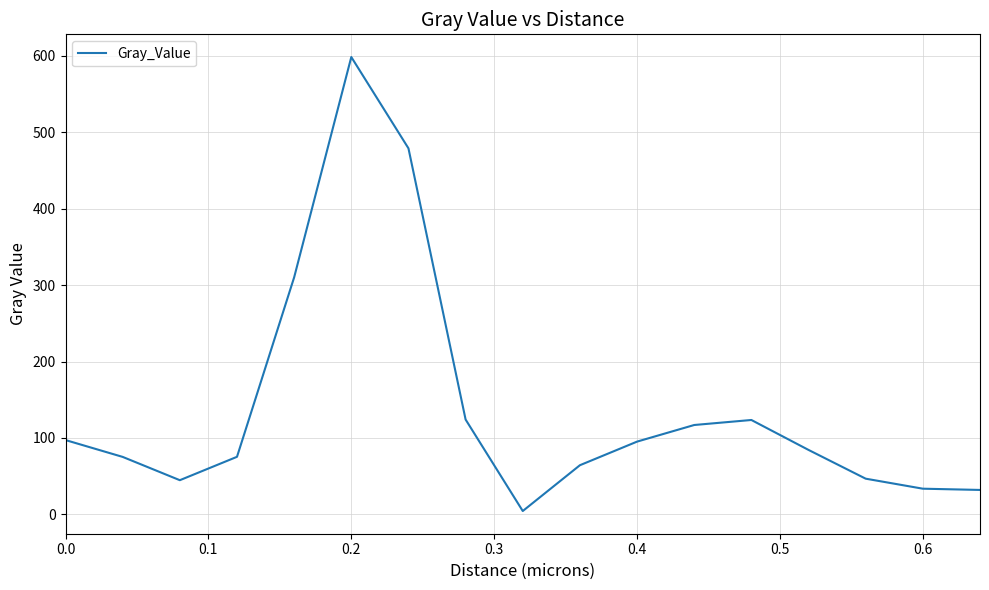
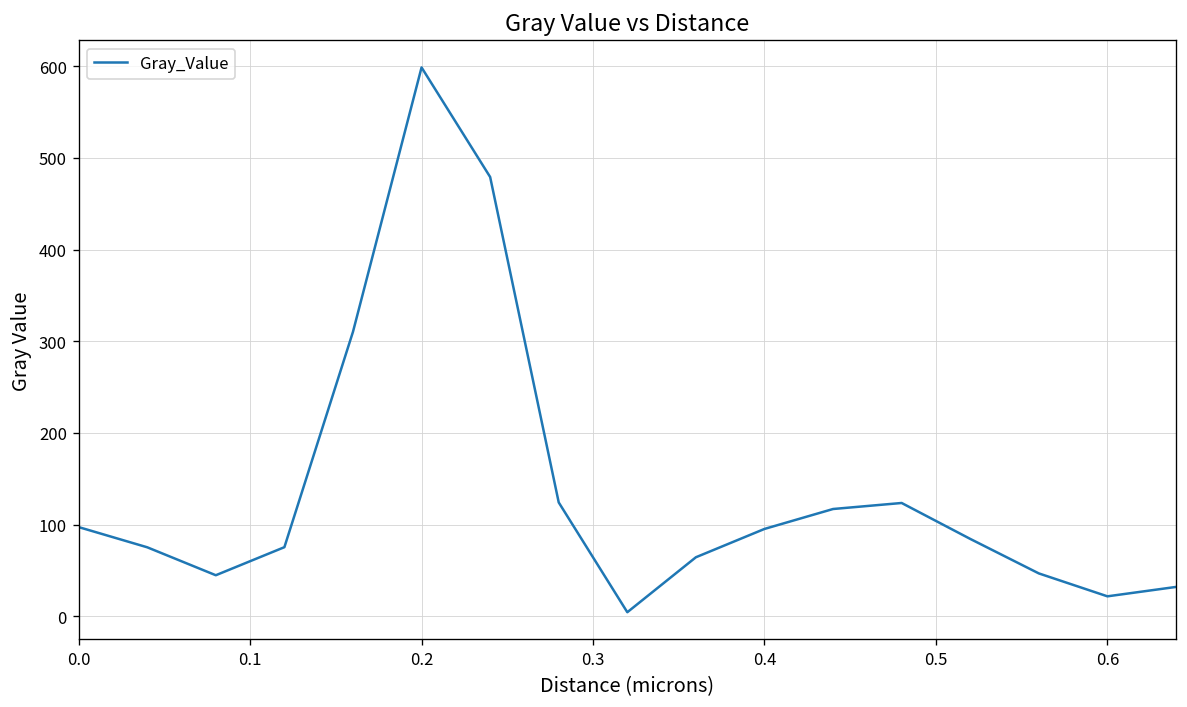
0.6: 30 -> 20
